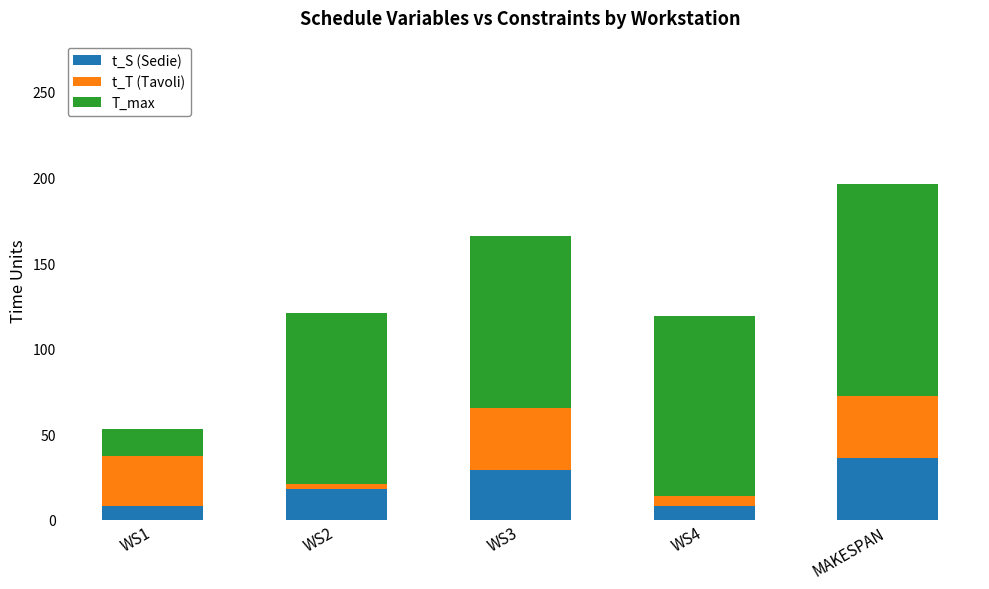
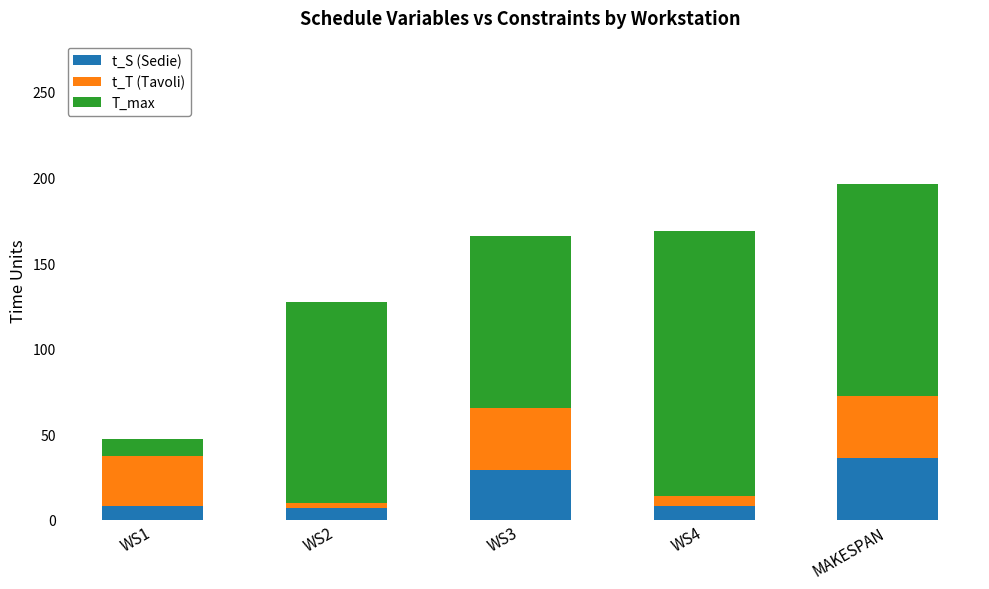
T_max, WS1: 16 -> 10
t_S (Sedie), WS2: 18 -> 7
T_max, WS2: 100 -> 117
T_max, WS4: 105 -> 155
